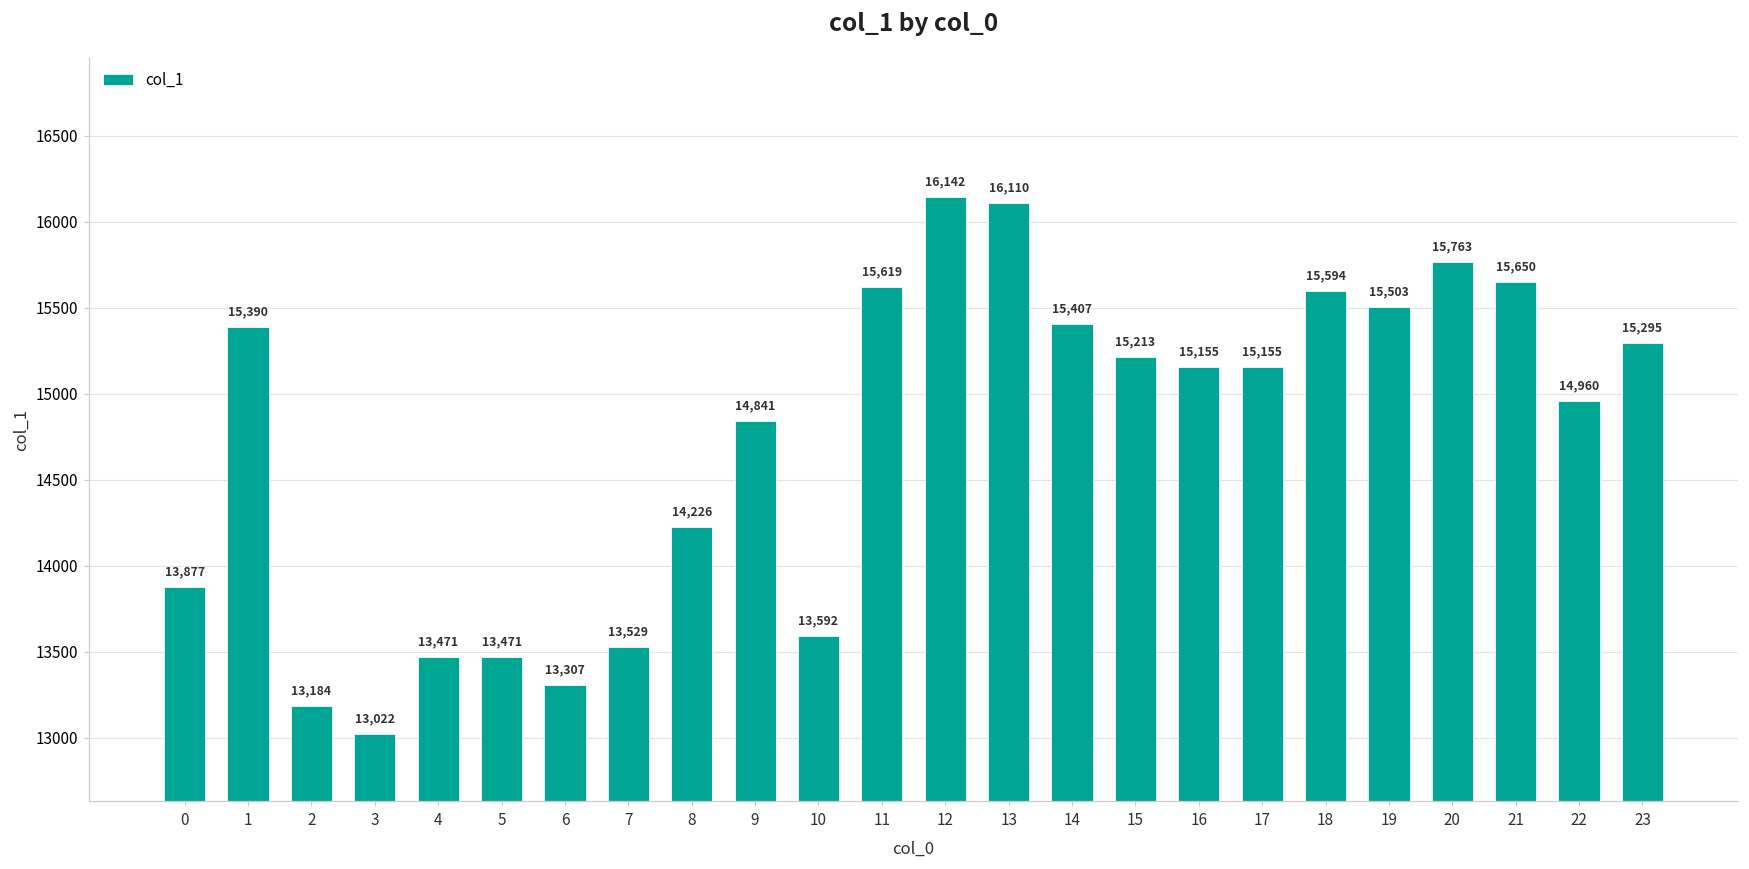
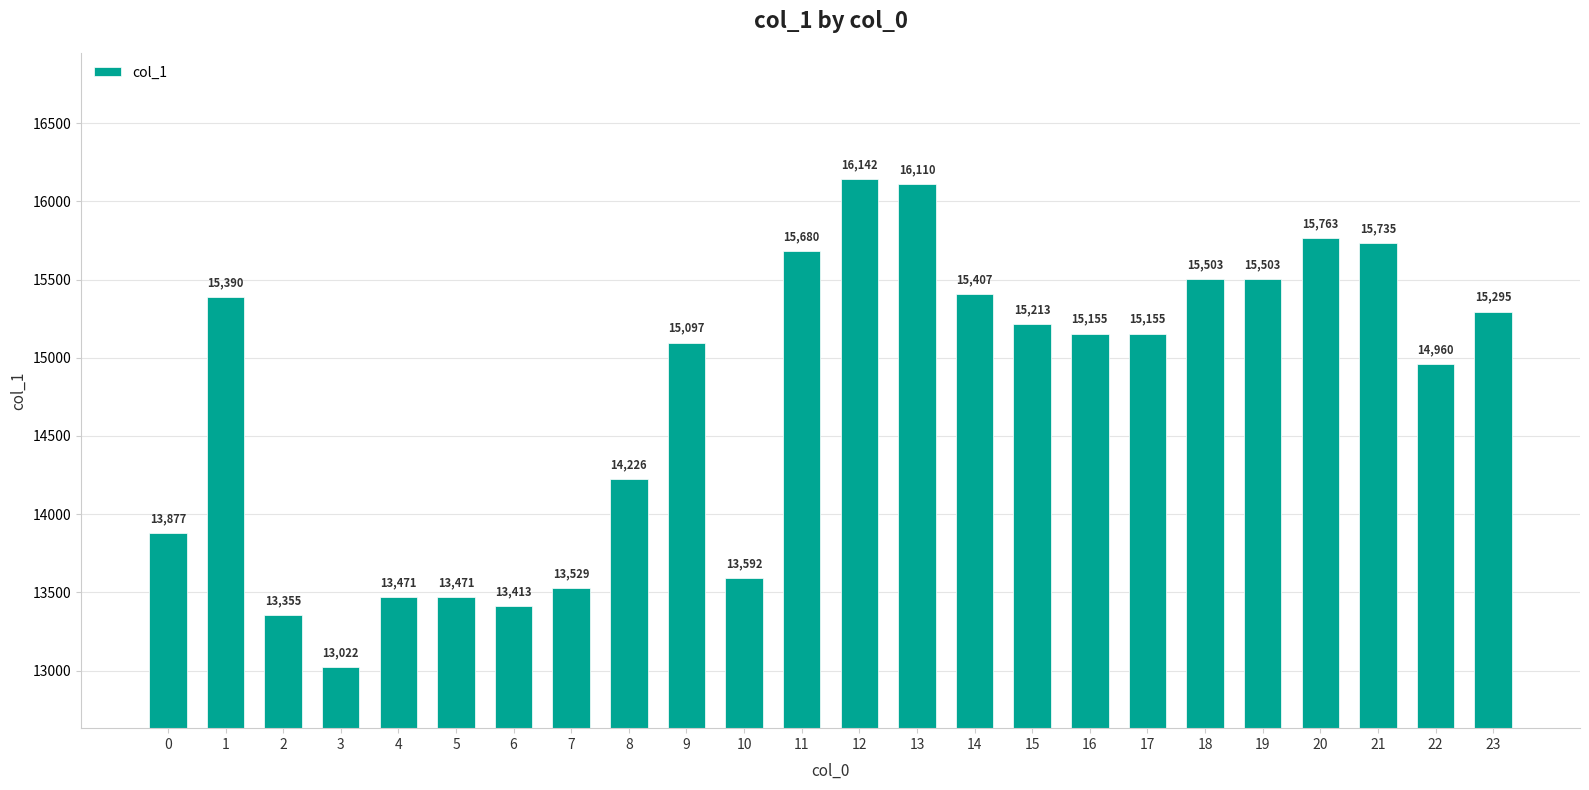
2: 13,184 -> 13,355
6: 13,307 -> 13,413
9: 14,841 -> 15,097
11: 15,619 -> 15,680
18: 15,594 -> 15,503
21: 15,650 -> 15,735
